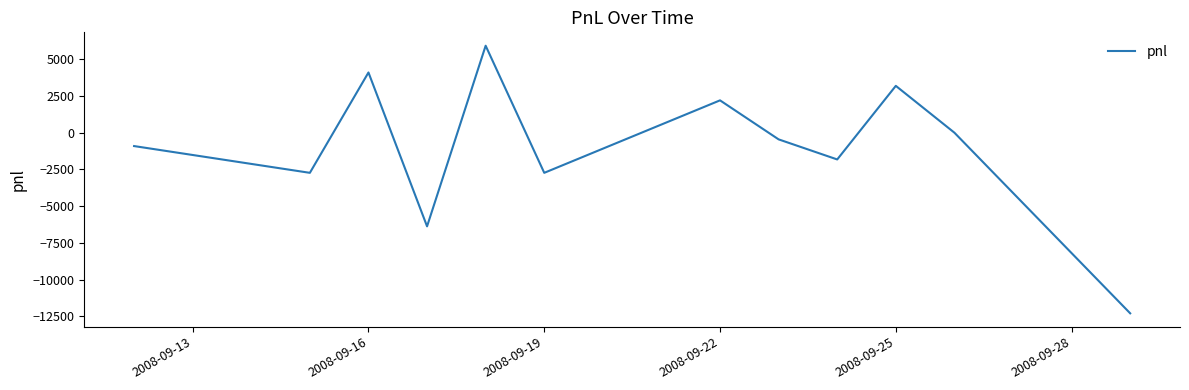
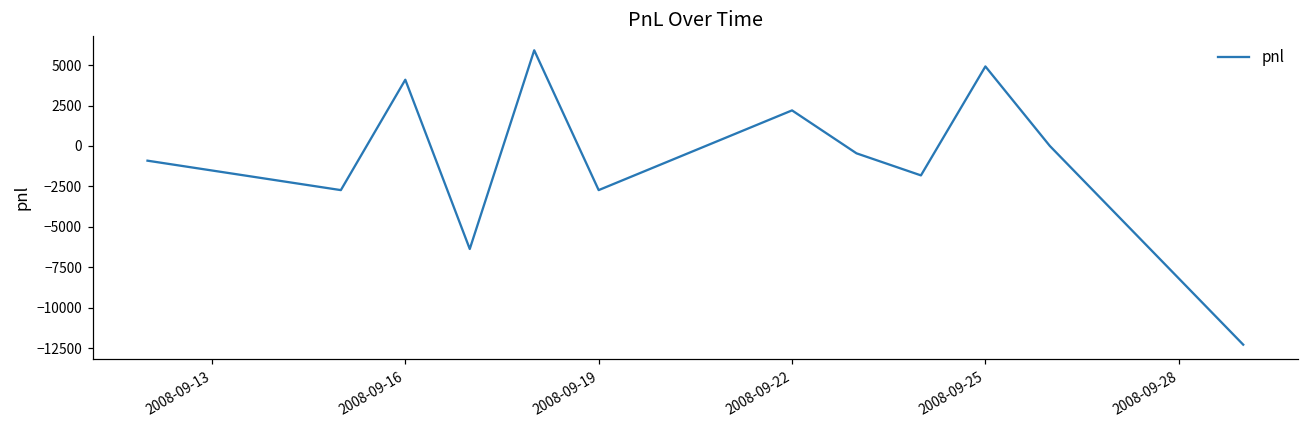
2008-09-25: 3200 -> 4900
